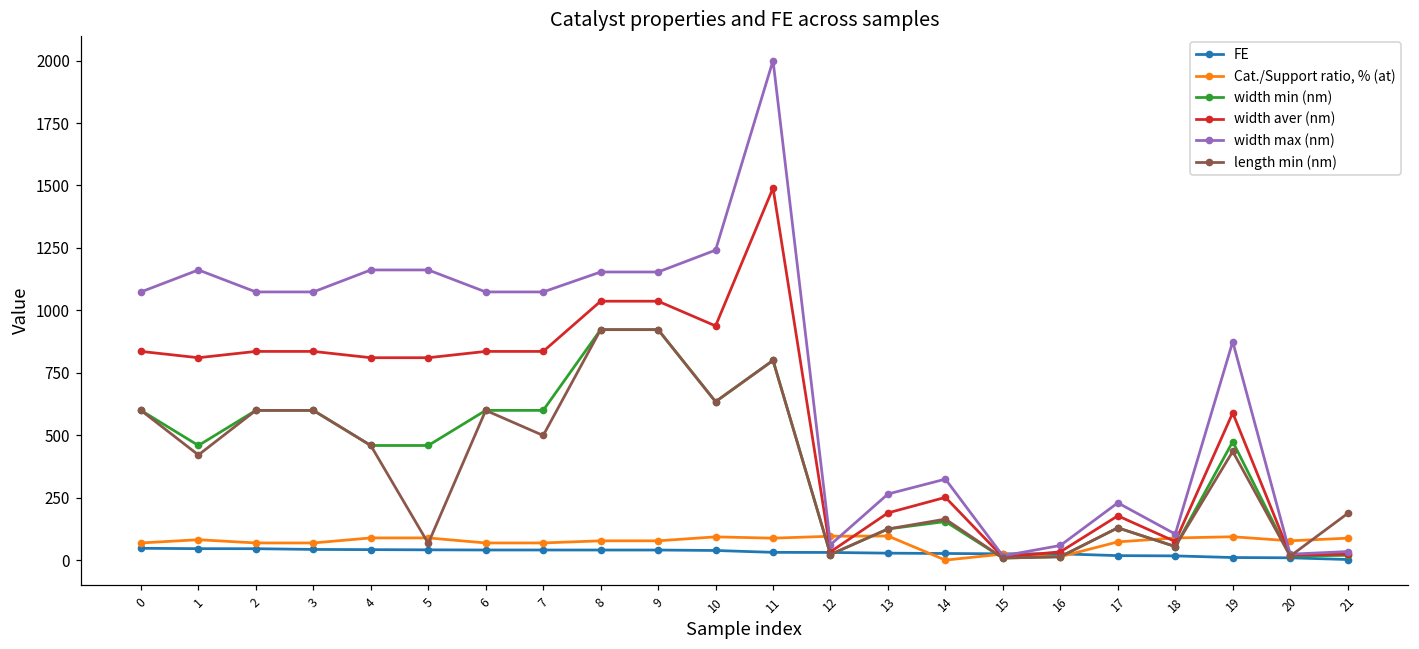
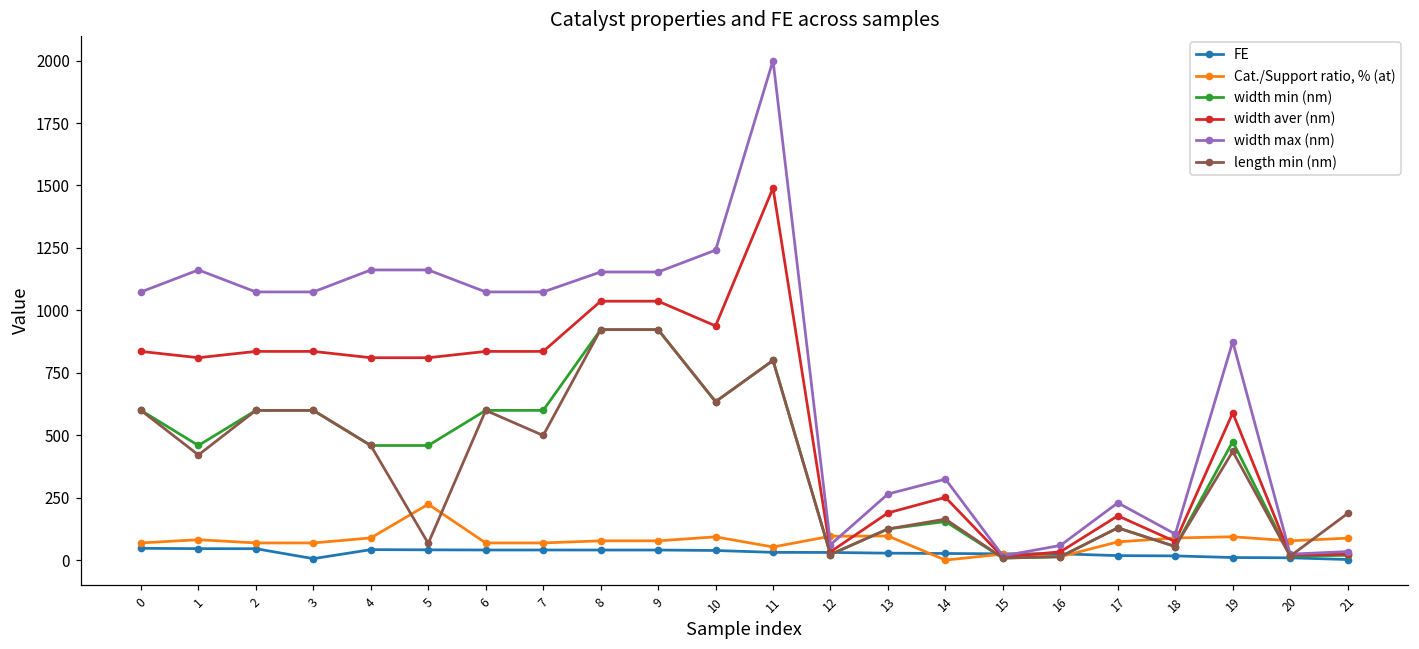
FE, 3: 40 -> 10
Cat./Support ratio, % (at), 5: 90 -> 220
Cat./Support ratio, % (at), 11: 90 -> 50
